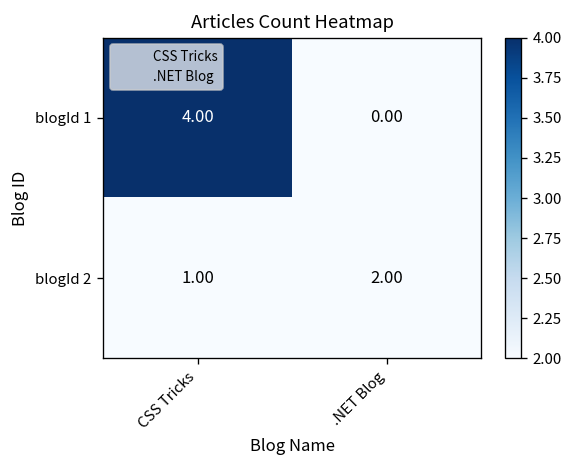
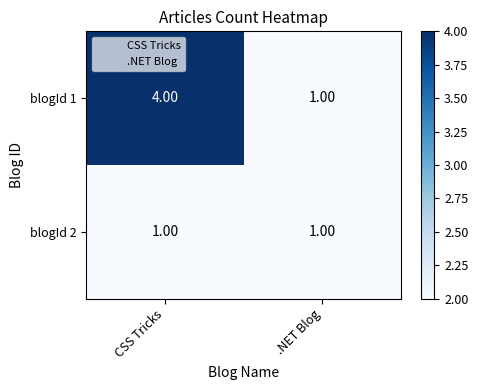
blogId 1, .NET Blog: 0.00 -> 1.00
blogId 2, .NET Blog: 2.00 -> 1.00
